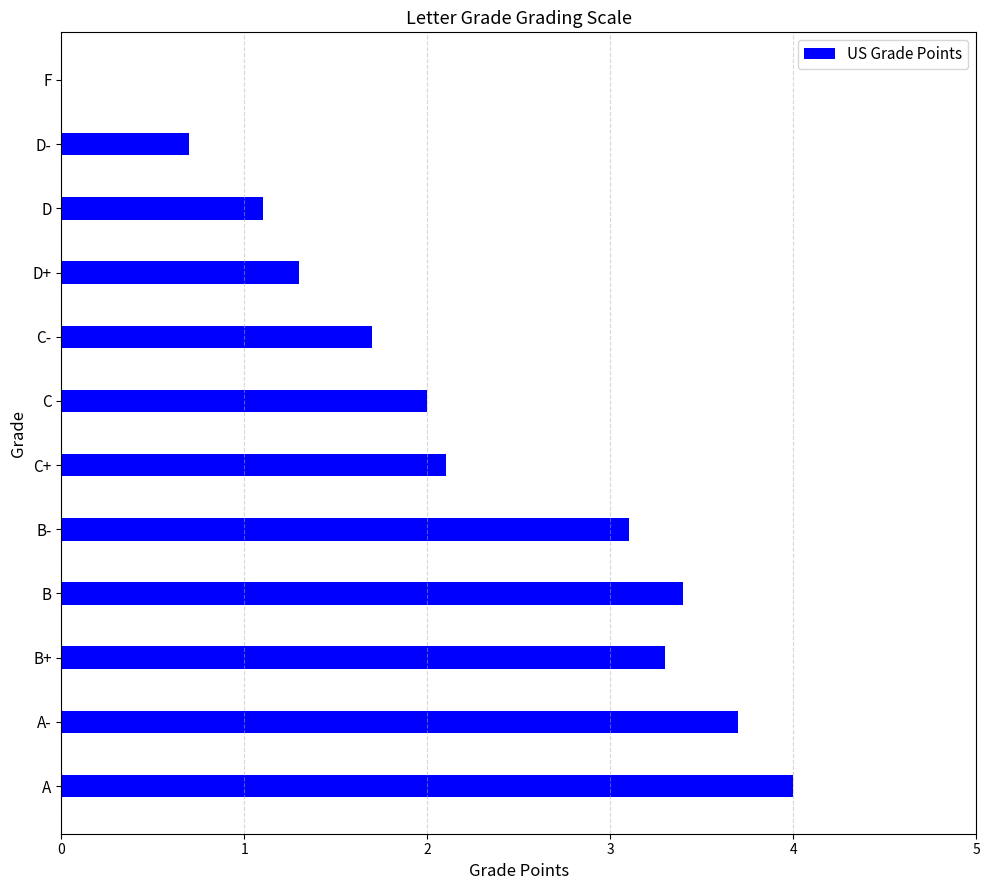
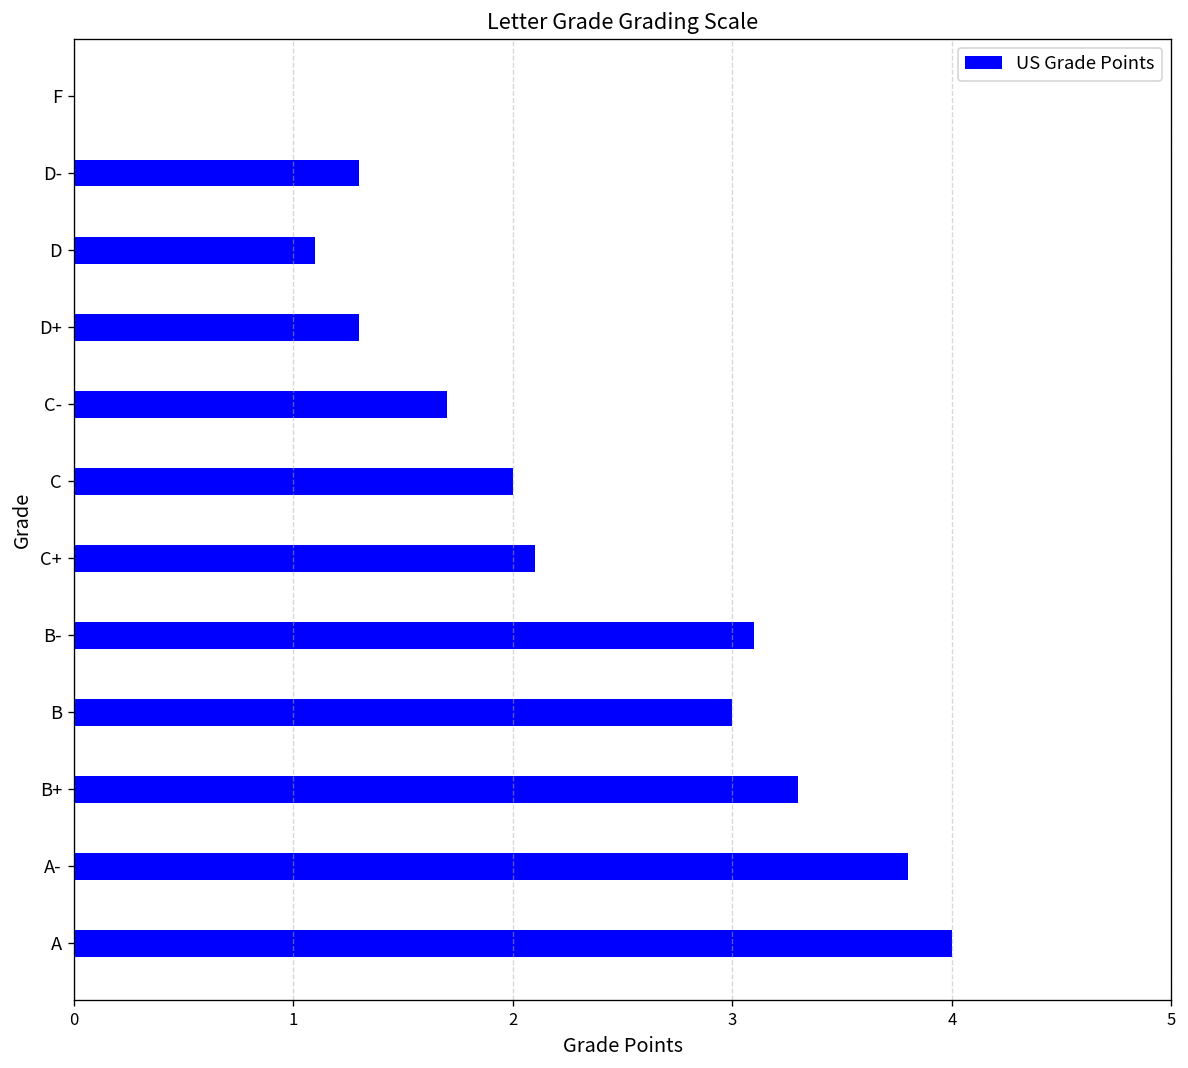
D-: 0.7 -> 1.3
B: 3.4 -> 3.0
A-: 3.7 -> 3.8
